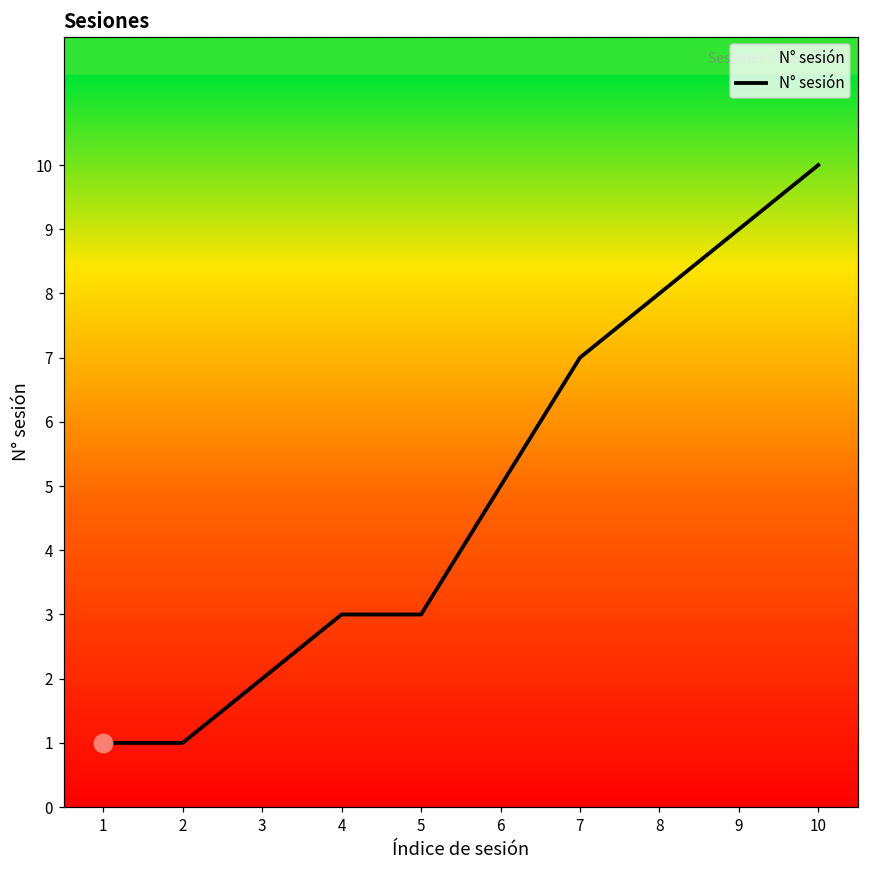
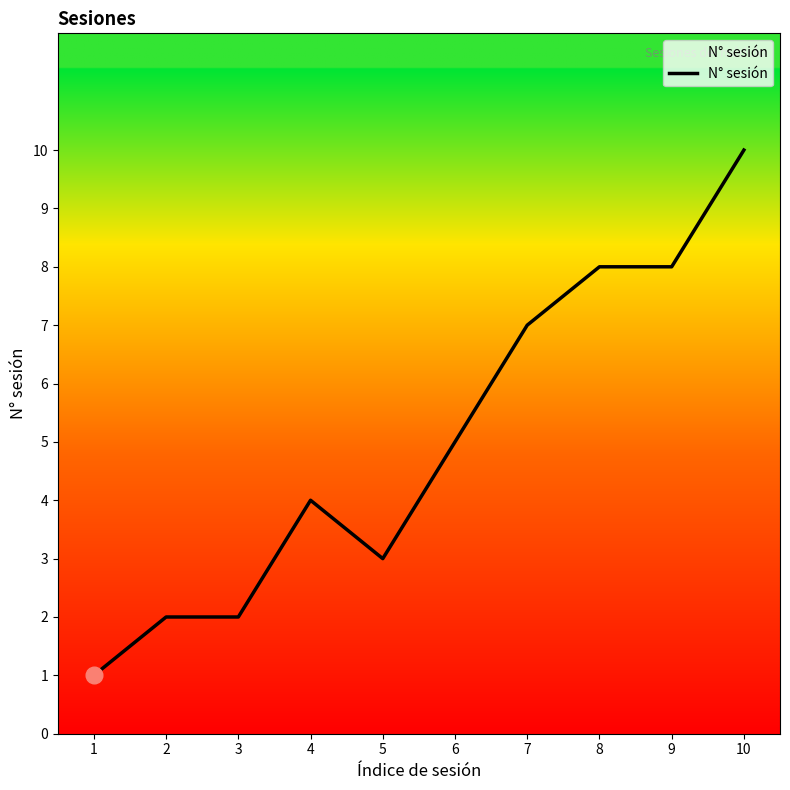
N° sesión, 2: 1 -> 2
N° sesión, 4: 3 -> 4
N° sesión, 9: 9 -> 8
